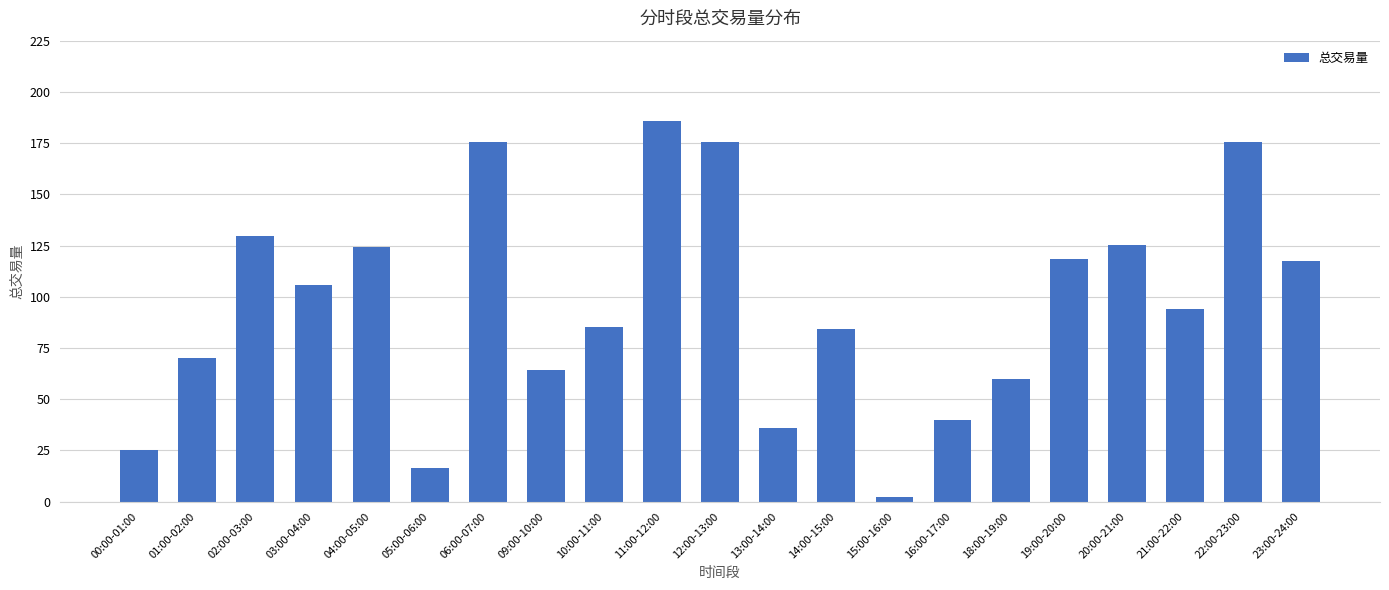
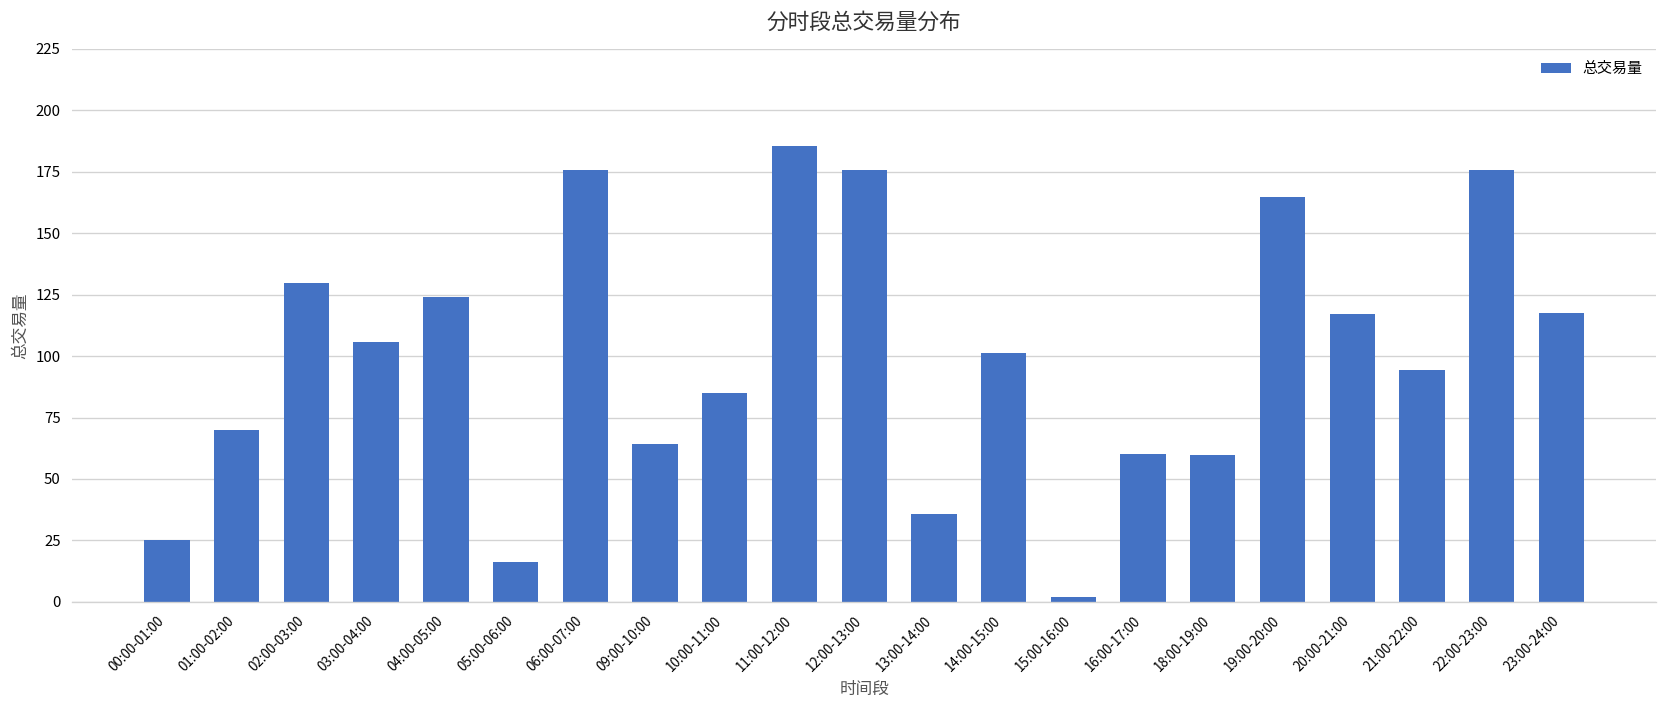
14:00-15:00: 84 -> 101
16:00-17:00: 40 -> 60
19:00-20:00: 118 -> 165
20:00-21:00: 125 -> 117
